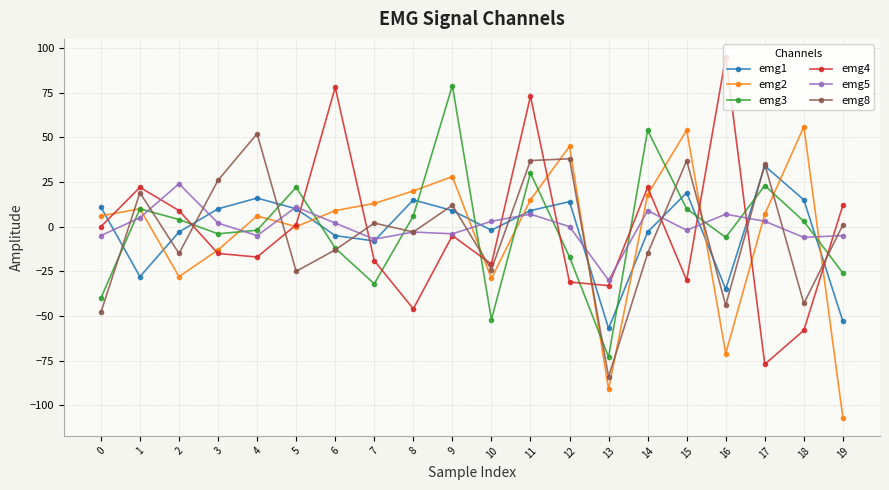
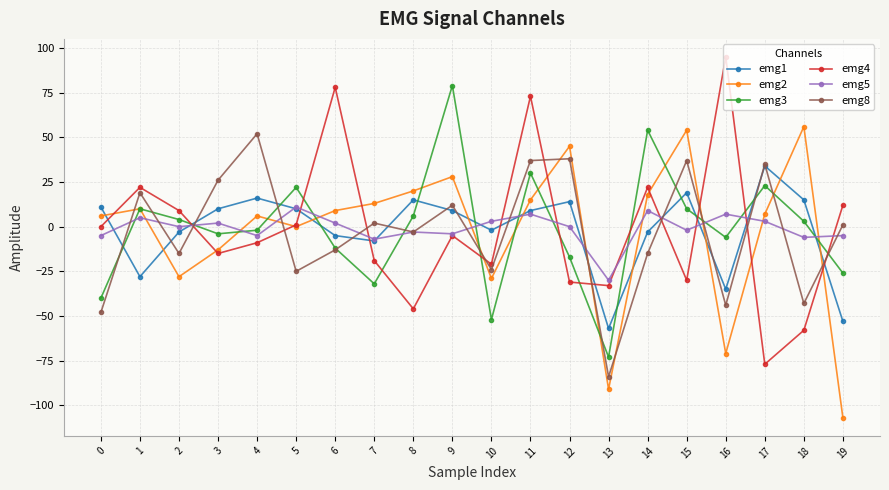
emg5, 2: 24 -> 0
emg4, 4: -17 -> -9
